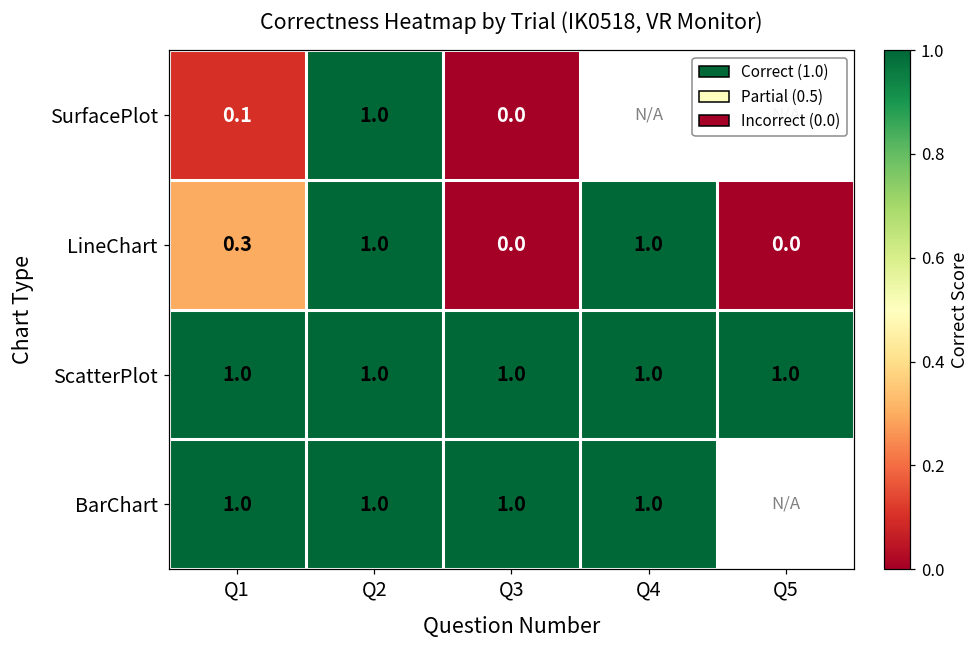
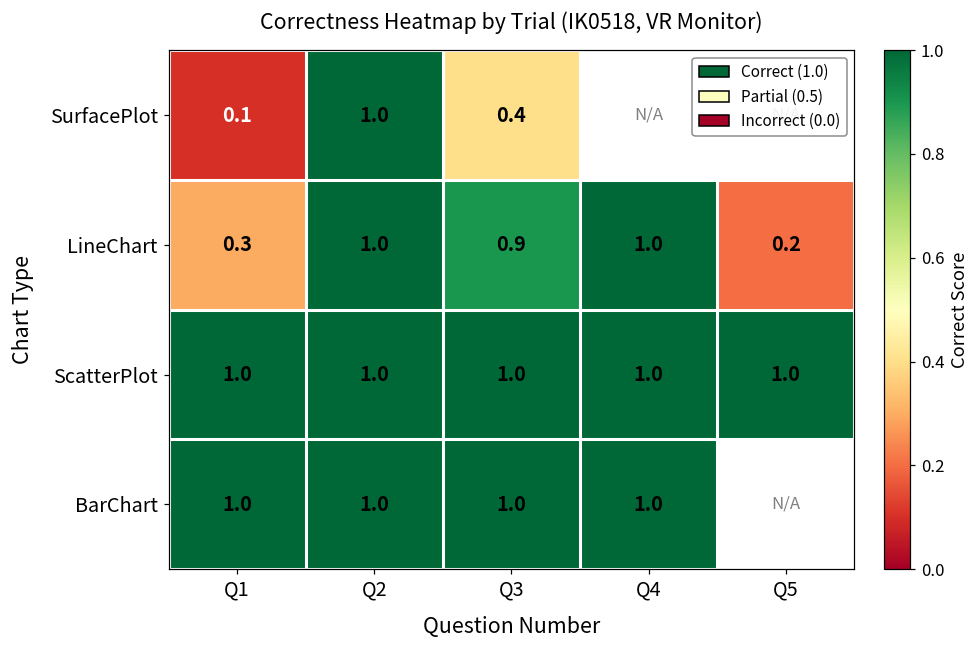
SurfacePlot, Q3: 0.0 -> 0.4
LineChart, Q3: 0.0 -> 0.9
LineChart, Q5: 0.0 -> 0.2
